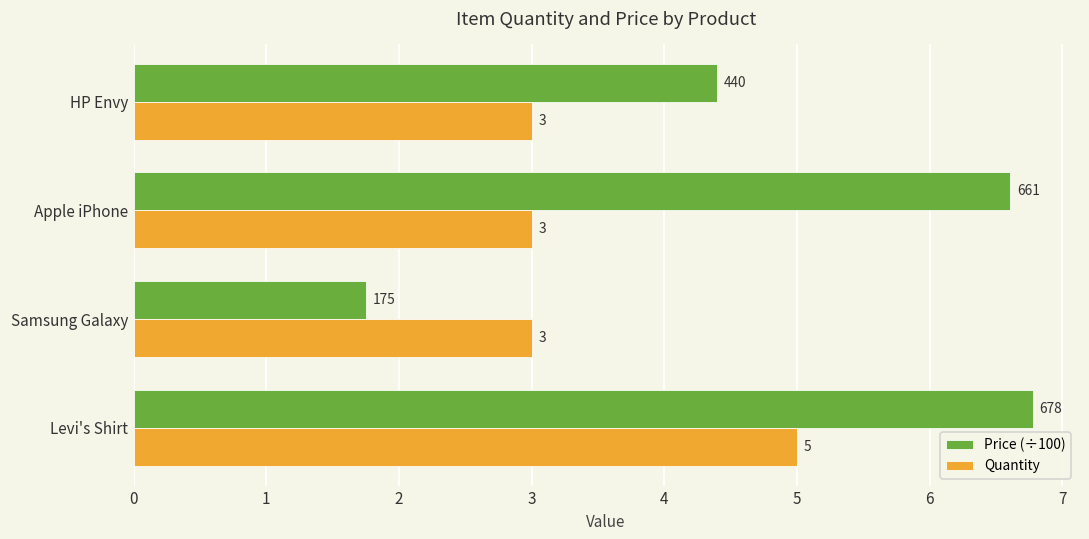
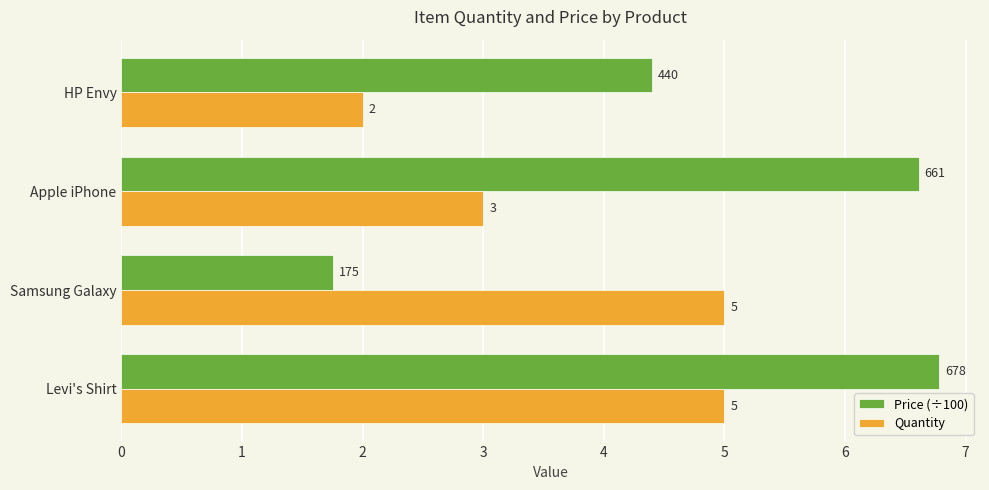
Quantity, HP Envy: 3 -> 2
Quantity, Samsung Galaxy: 3 -> 5
